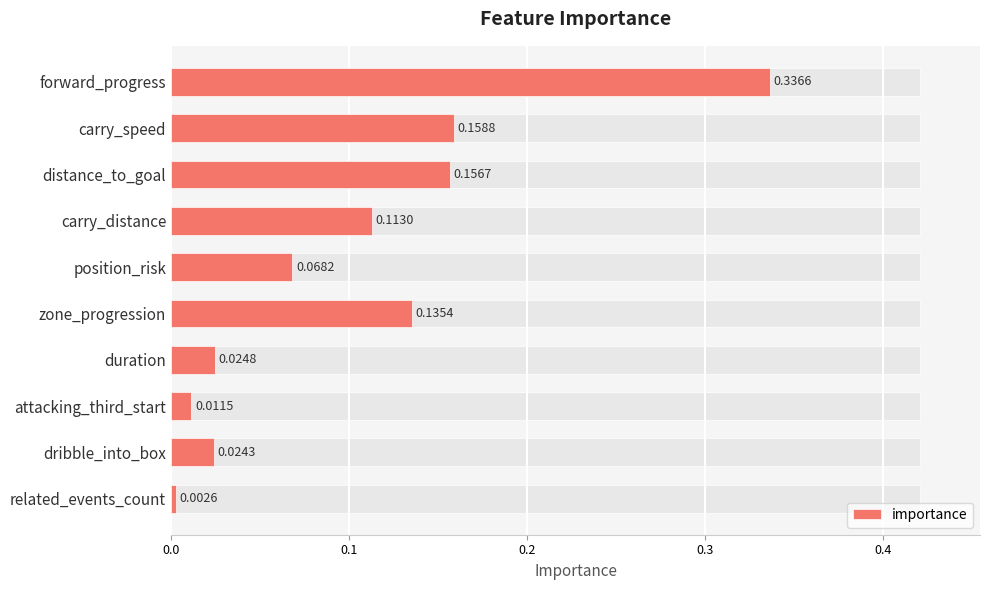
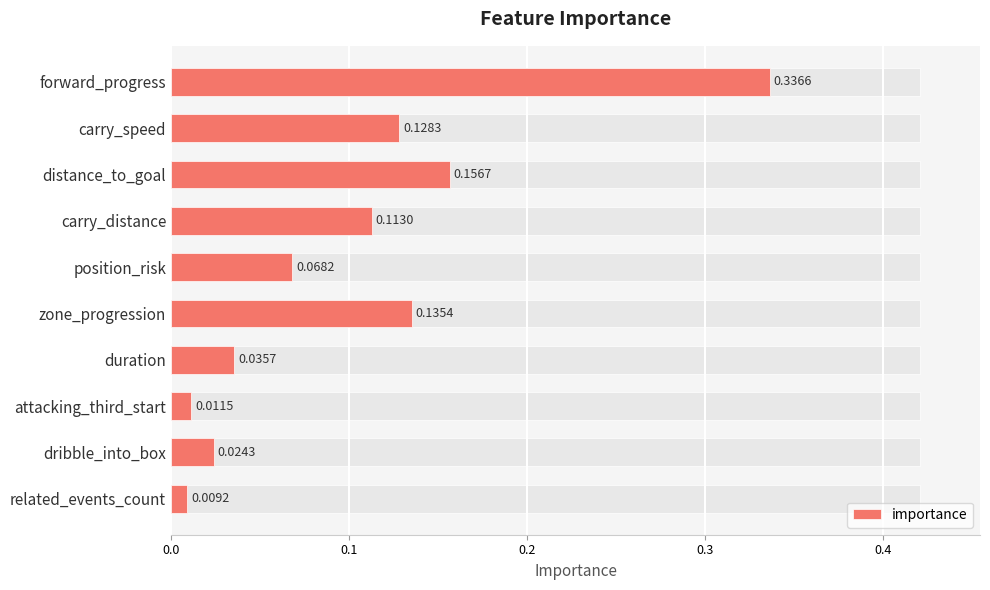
importance, carry_speed: 0.1588 -> 0.1283
importance, duration: 0.0248 -> 0.0357
importance, related_events_count: 0.0026 -> 0.0092
